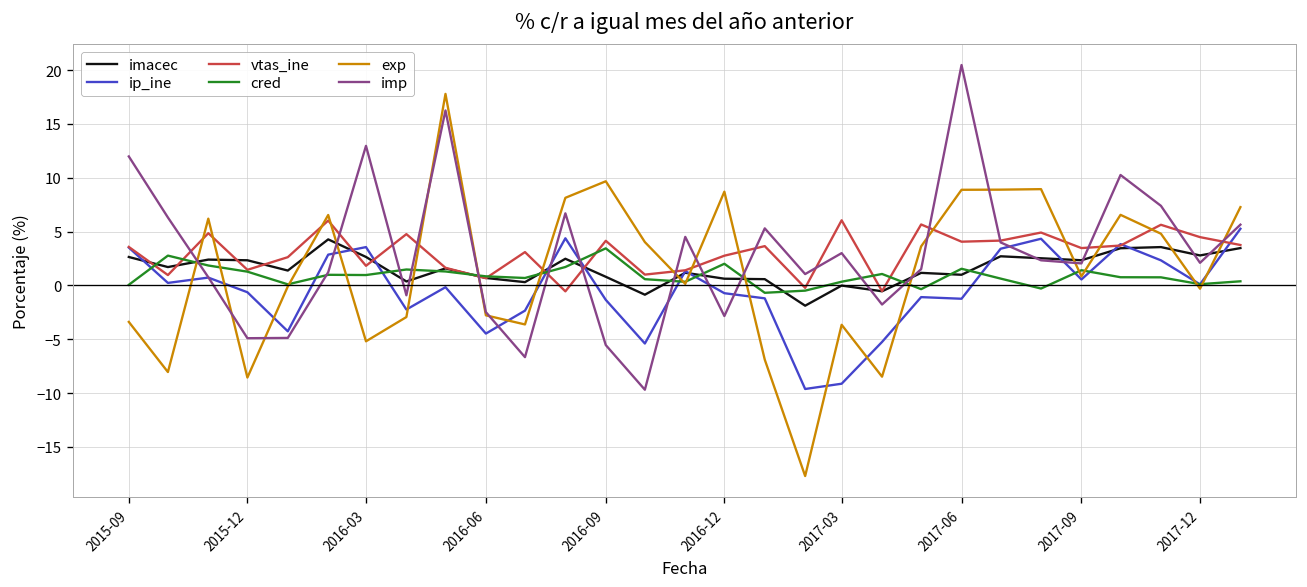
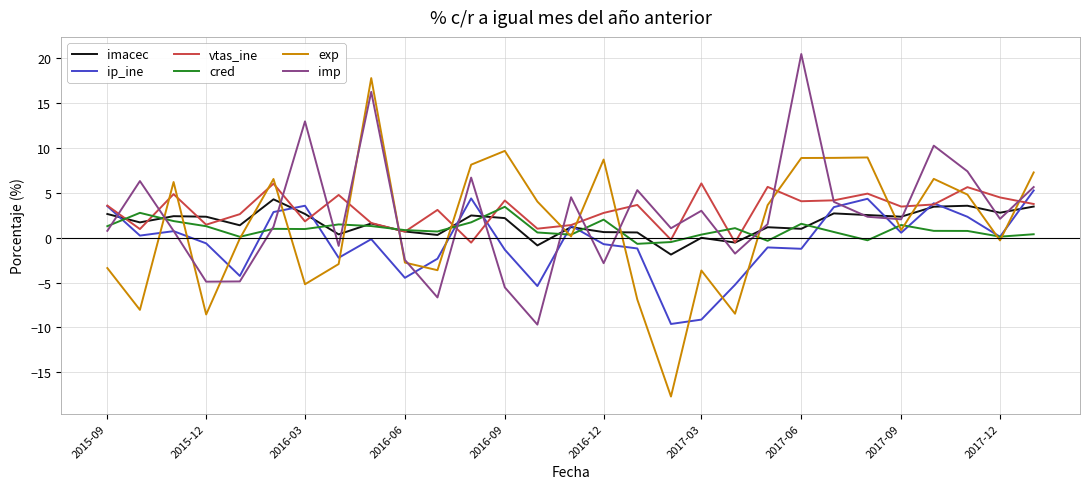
cred, 2015-09: 0 -> 1
imp, 2015-09: 12 -> 1
imacec, 2016-09: 1 -> 2
